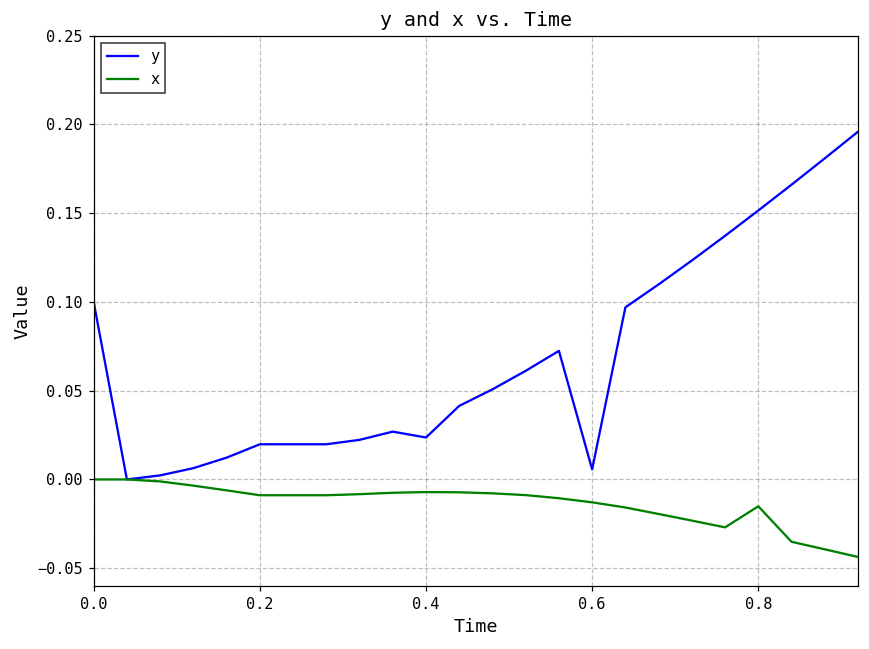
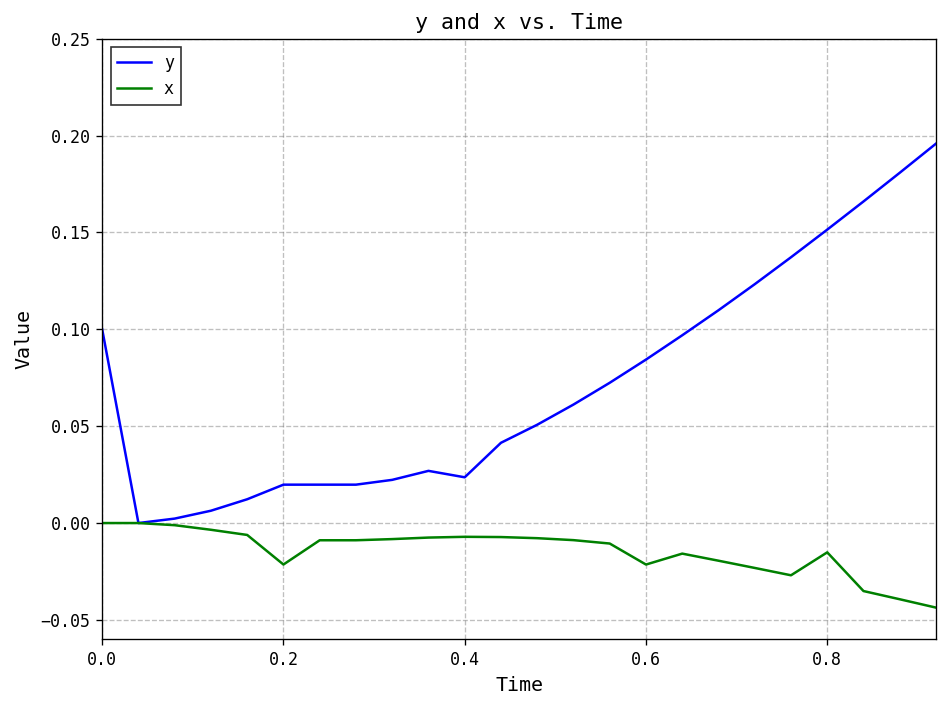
x, 0.2: -0.009 -> -0.021
y, 0.6: 0.006 -> 0.084
x, 0.6: -0.013 -> -0.021
